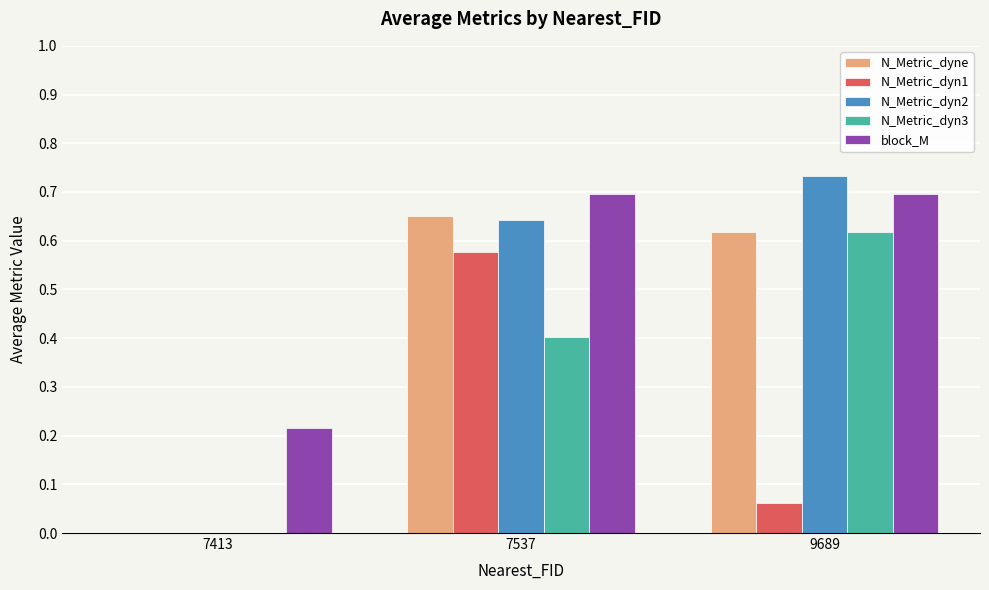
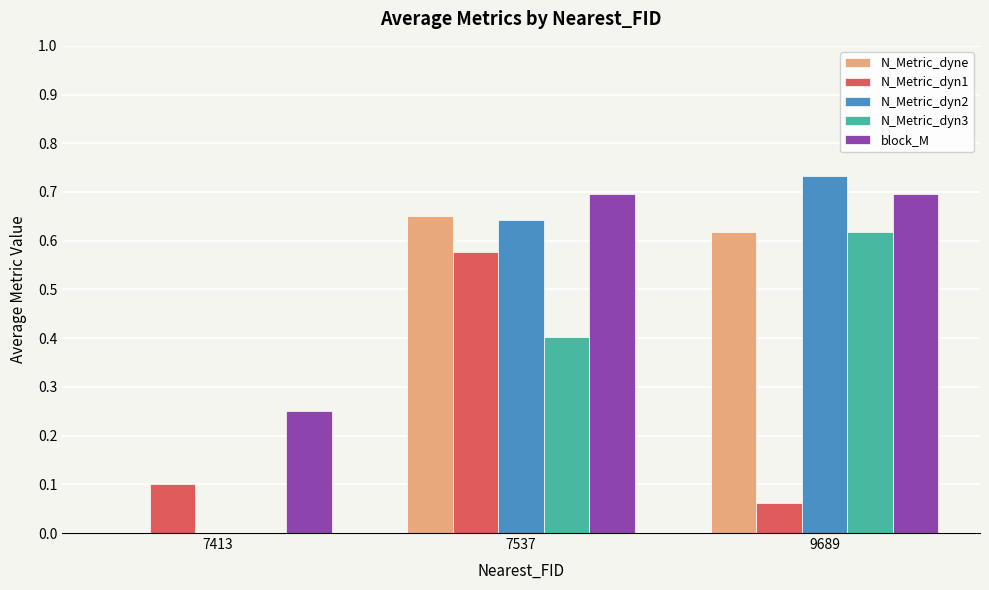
N_Metric_dyn1, 7413: 0.0 -> 0.1
block_M, 7413: 0.22 -> 0.25
